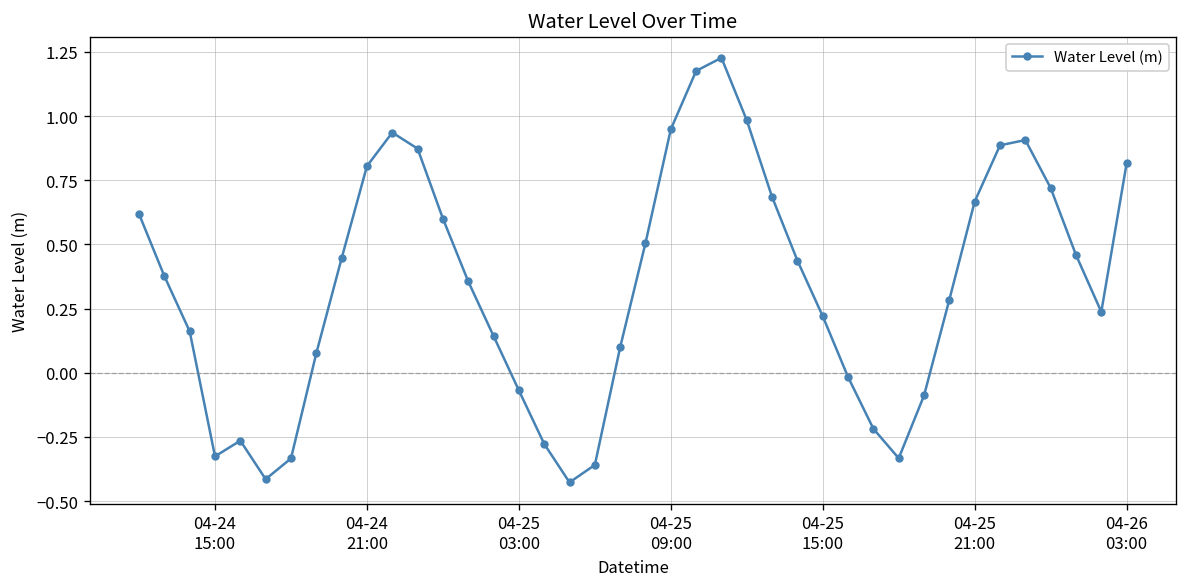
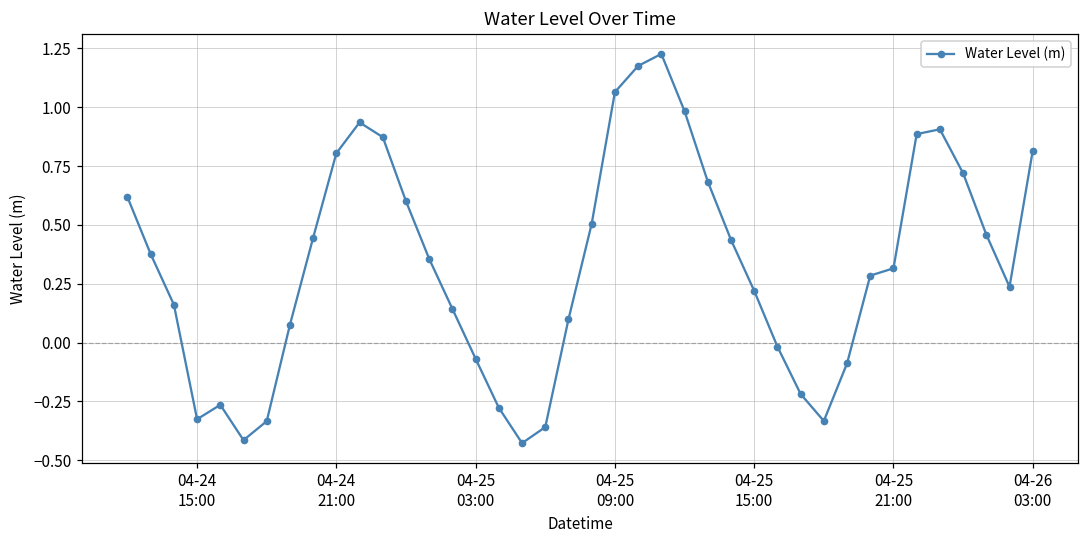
04-25 09:00: 0.95 -> 1.06
04-25 21:00: 0.67 -> 0.32
